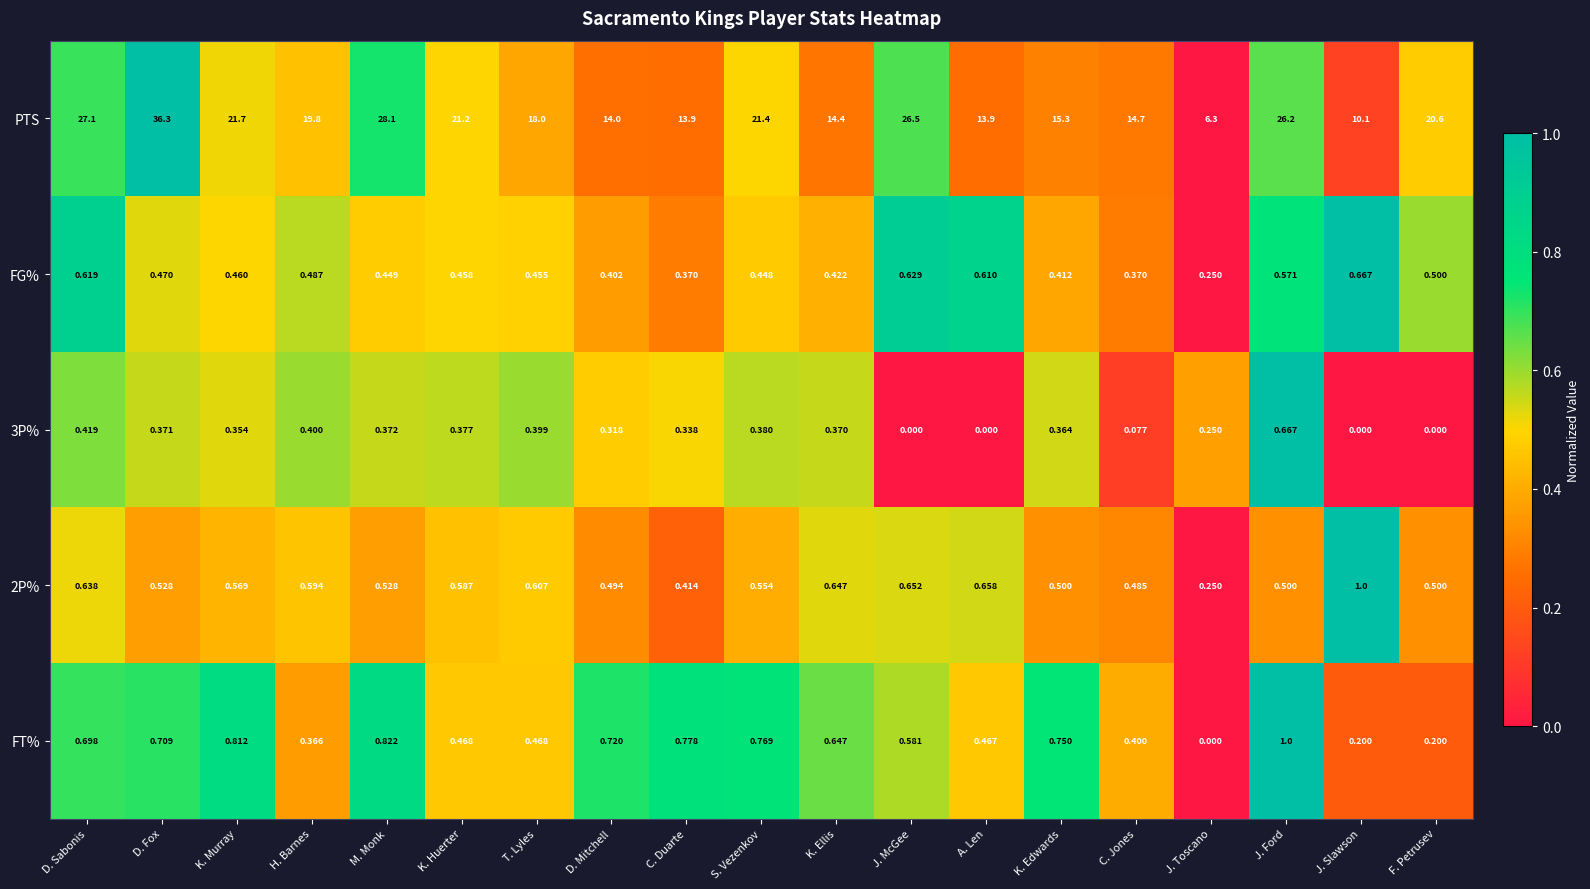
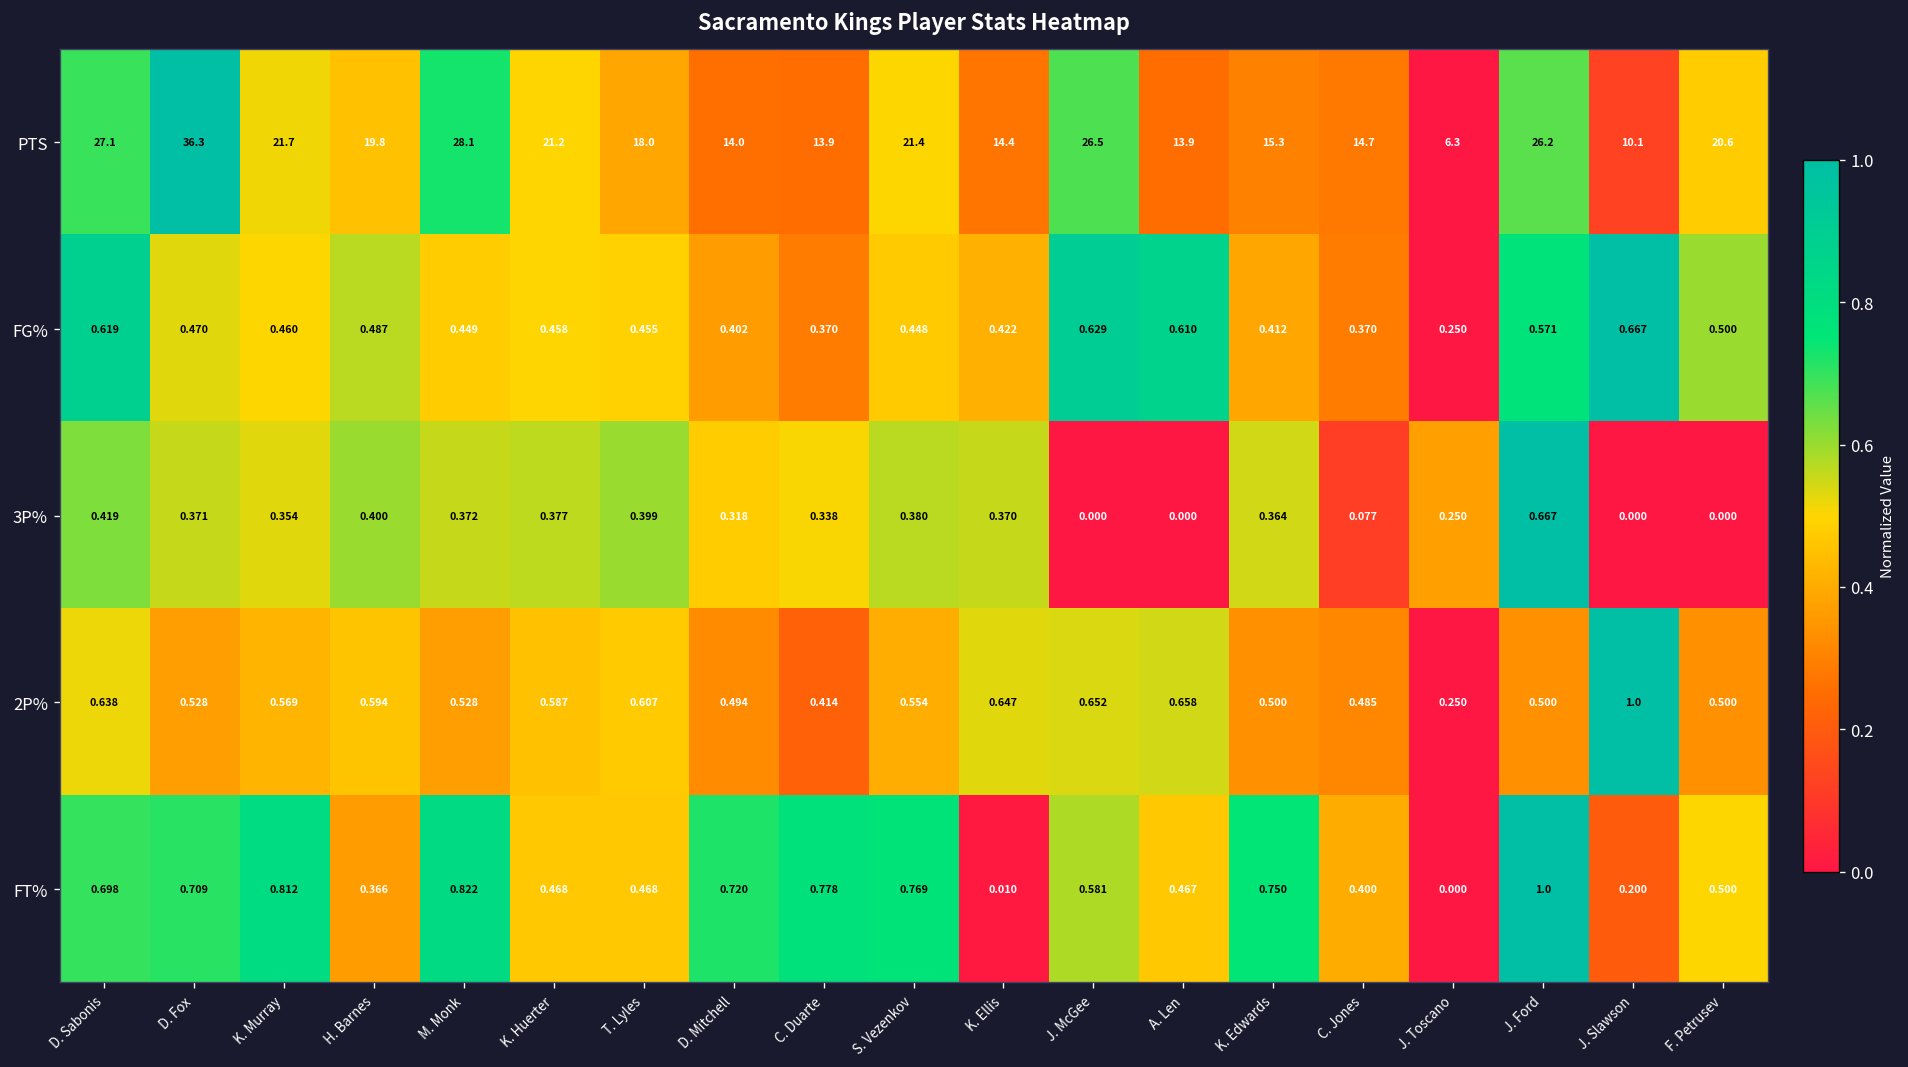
FT%, K. Ellis: 0.647 -> 0.010
FT%, F. Petrusev: 0.200 -> 0.500
